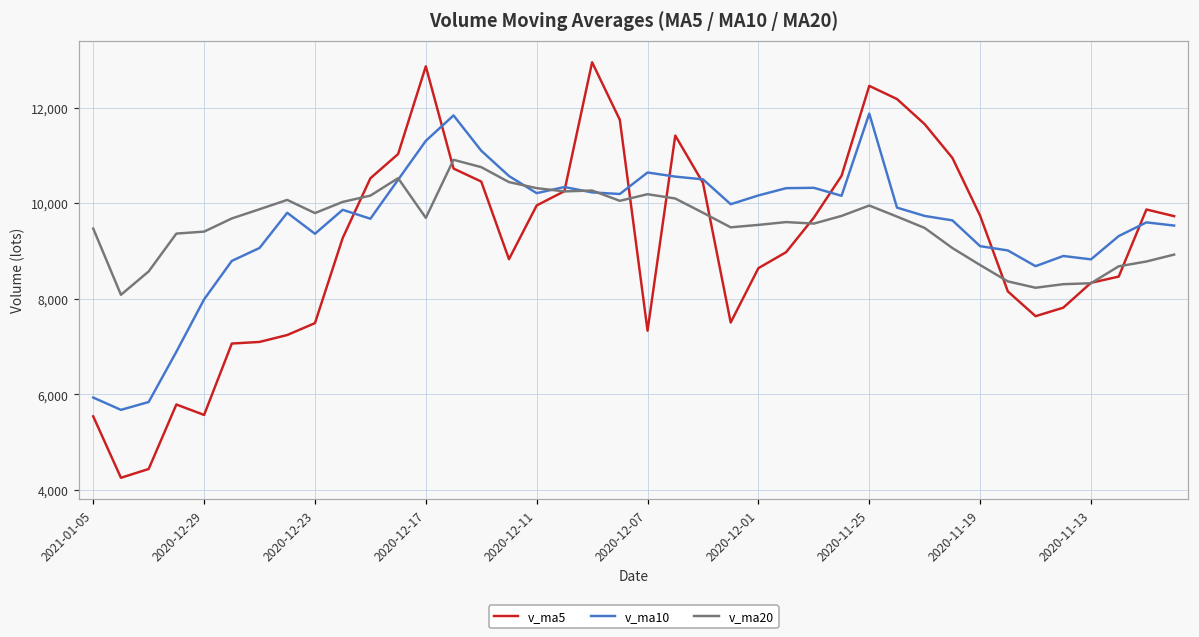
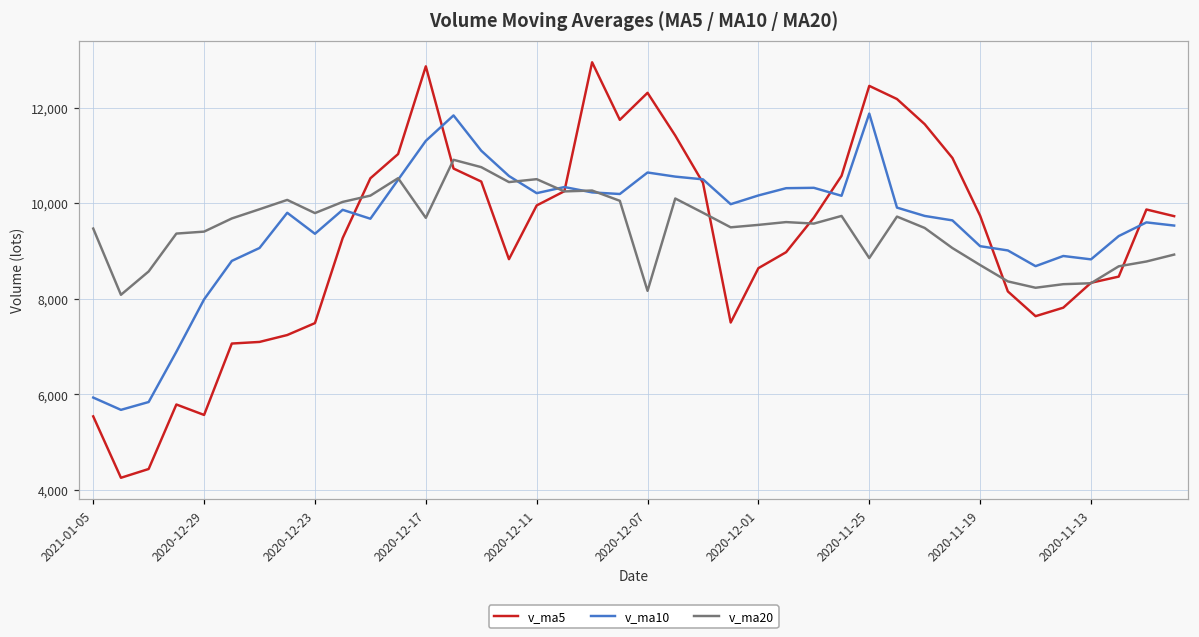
v_ma20, 2020-12-11: 10,300 -> 10,500
v_ma5, 2020-12-07: 7,300 -> 12,300
v_ma20, 2020-12-07: 10,200 -> 8,200
v_ma20, 2020-11-25: 10,000 -> 8,900
